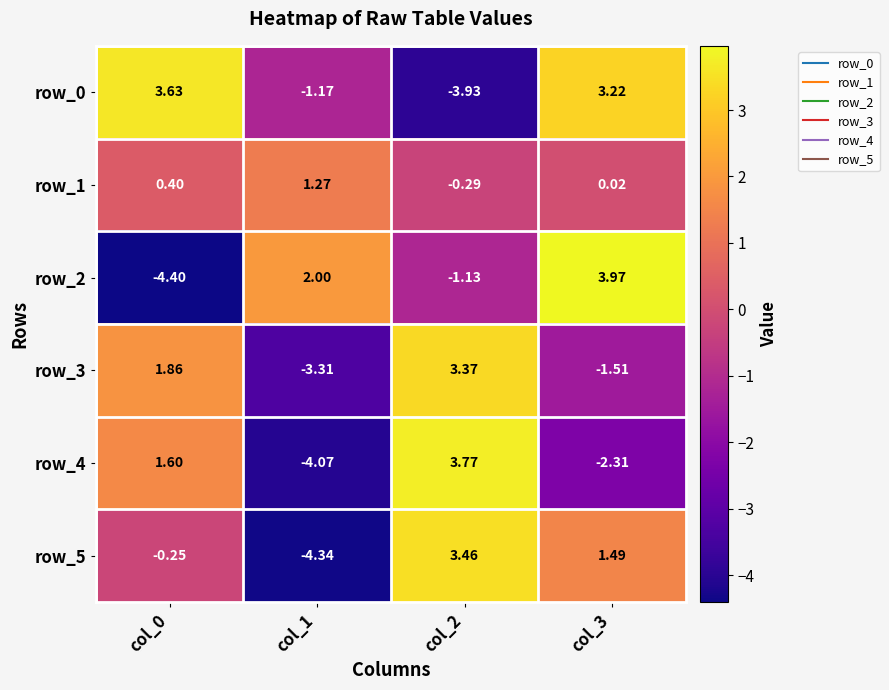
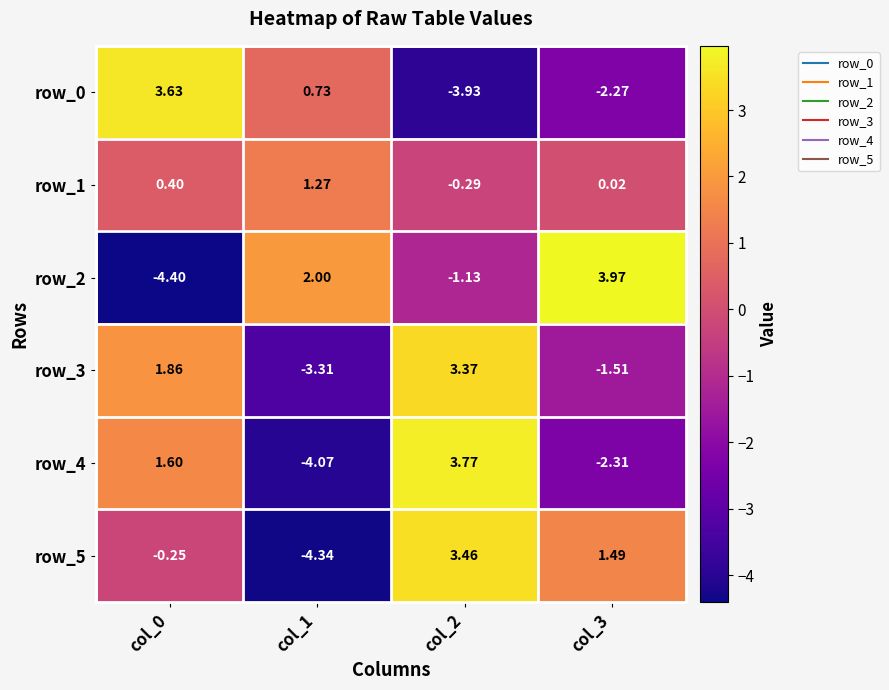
row_0, col_1: -1.17 -> 0.73
row_0, col_3: 3.22 -> -2.27
